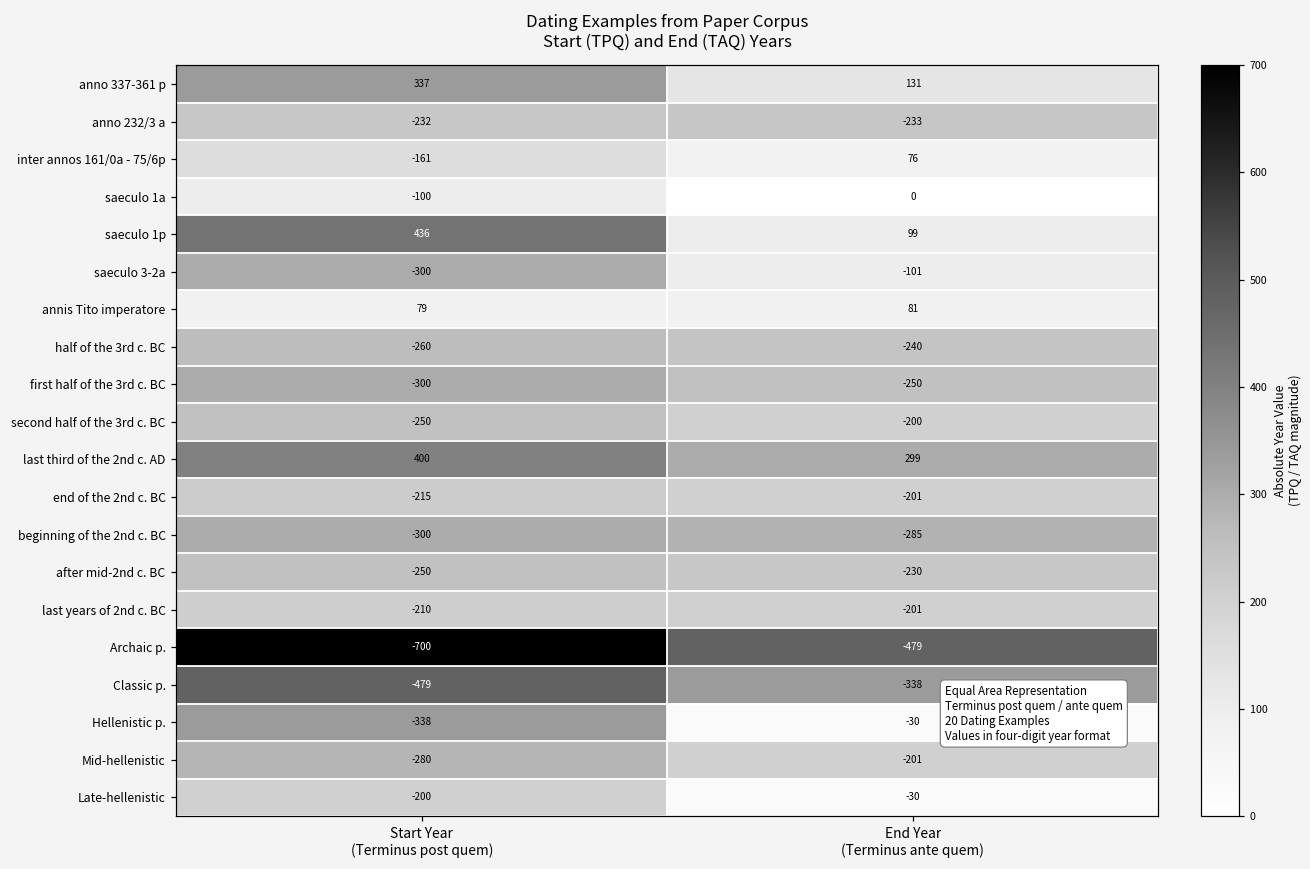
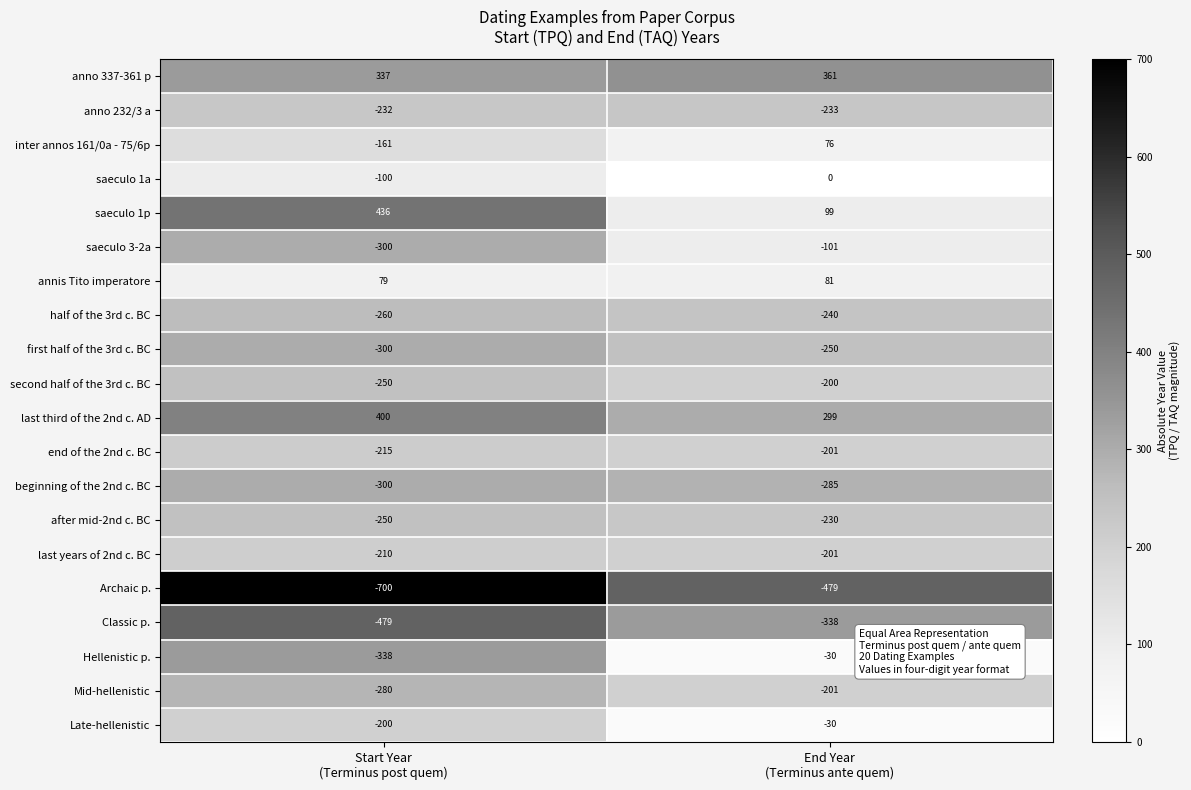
anno 337-361 p, End Year (Terminus ante quem): 131 -> 361
